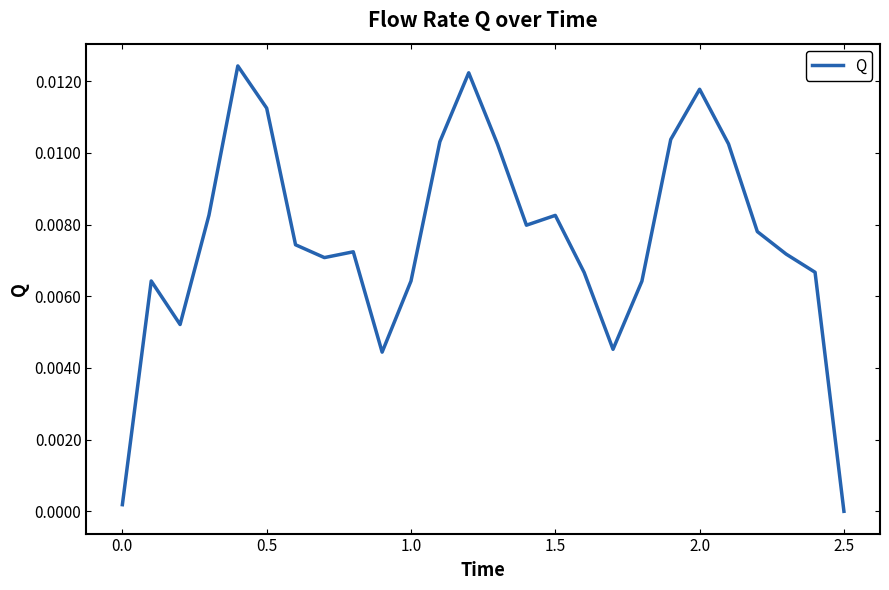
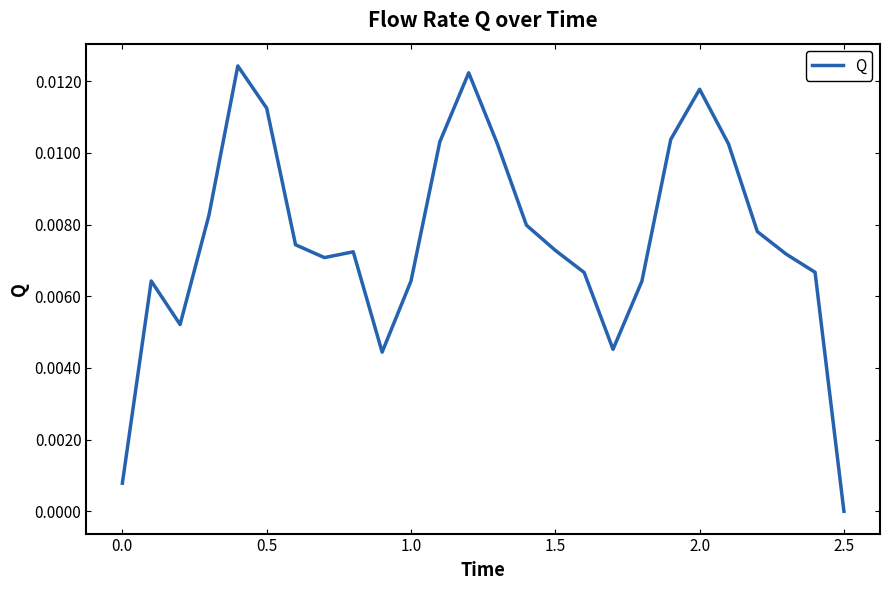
0.0: 0.0002 -> 0.0008
1.5: 0.0083 -> 0.0073
